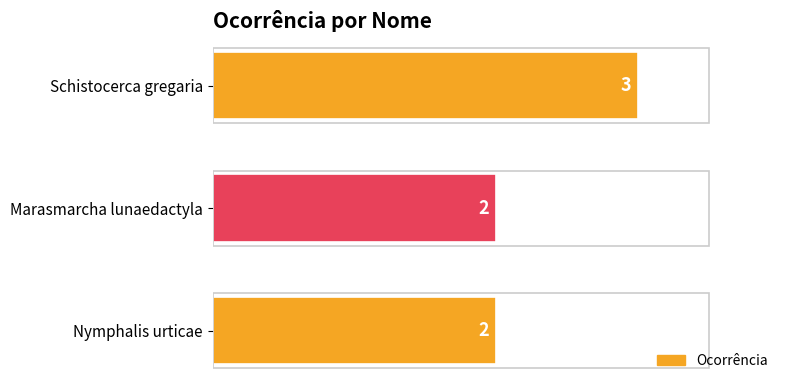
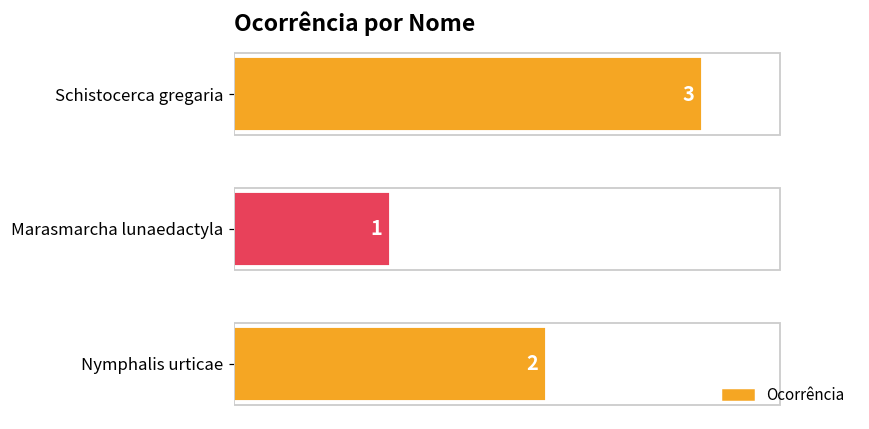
Marasmarcha lunaedactyla: 2 -> 1
